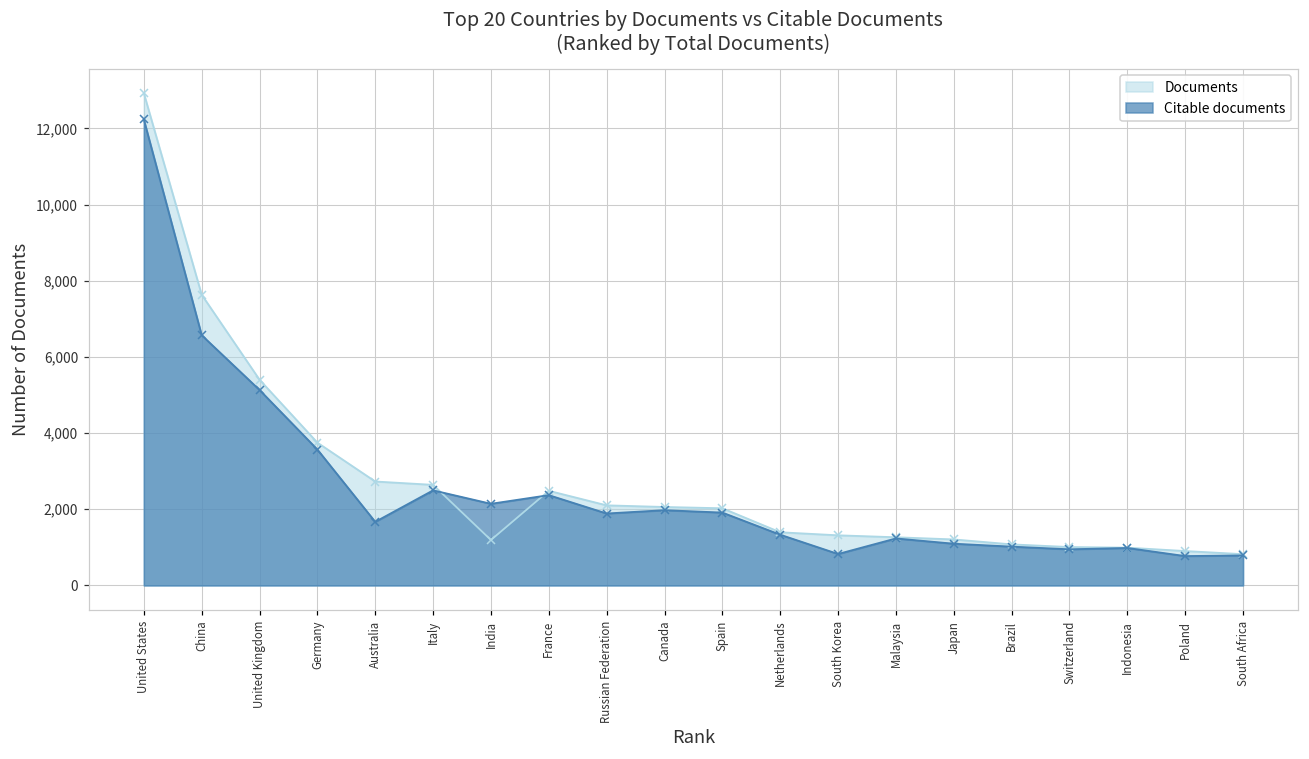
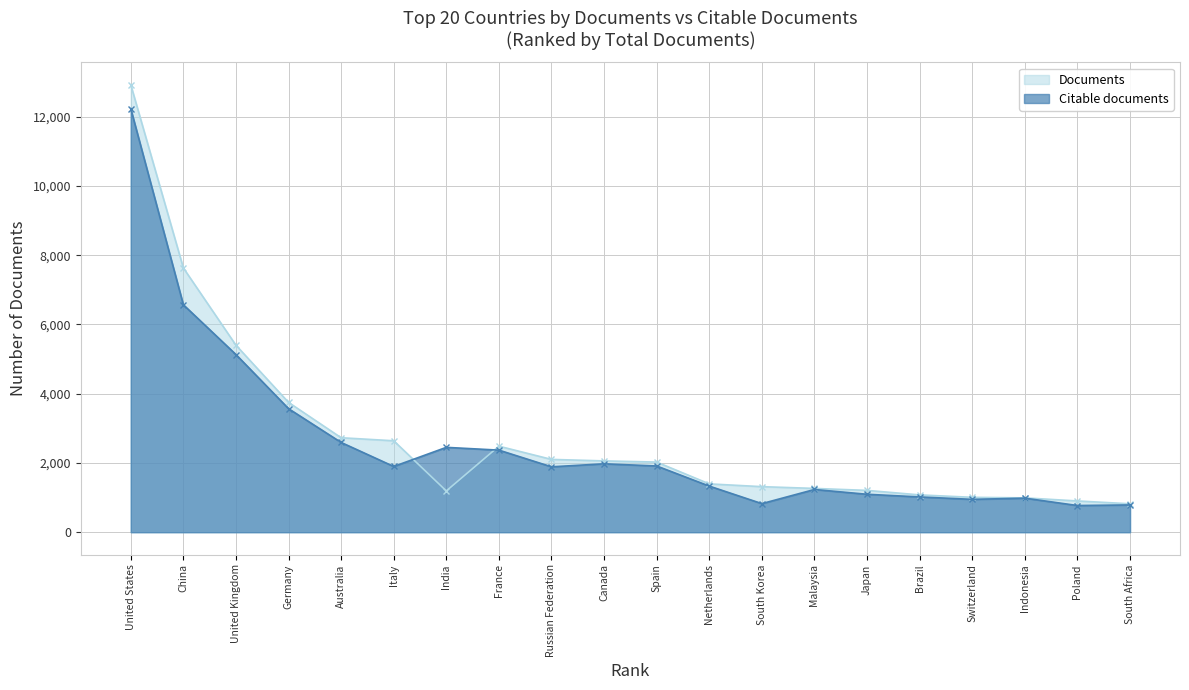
Citable documents, Australia: 1,700 -> 2,600
Citable documents, Italy: 2,500 -> 1,900
Citable documents, India: 2,100 -> 2,500
